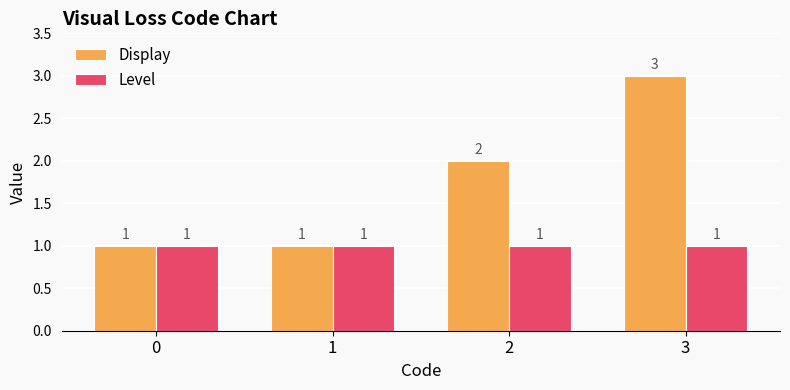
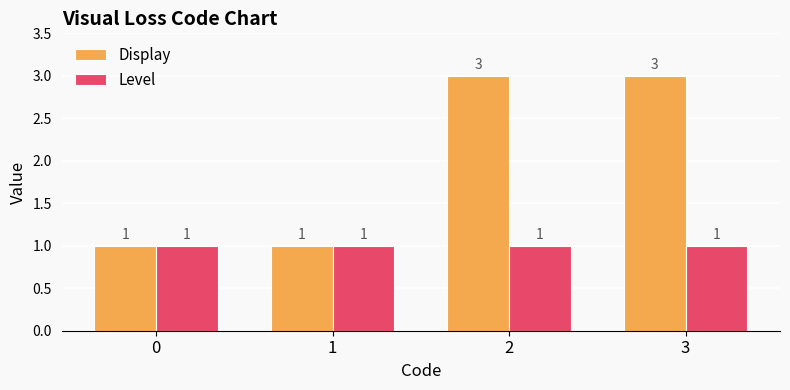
Display, 2: 2 -> 3
